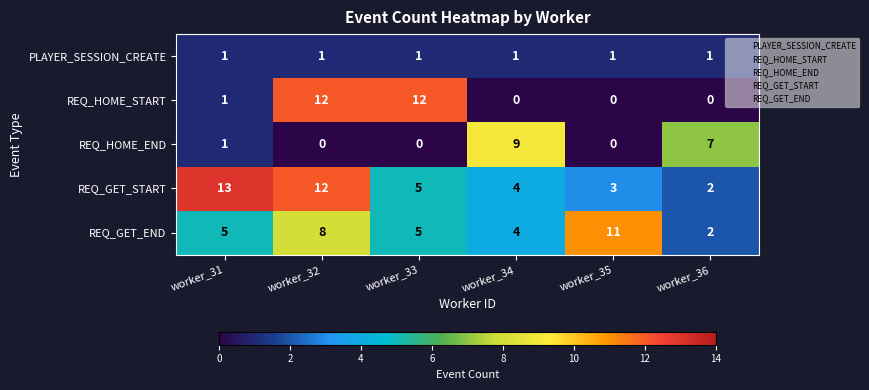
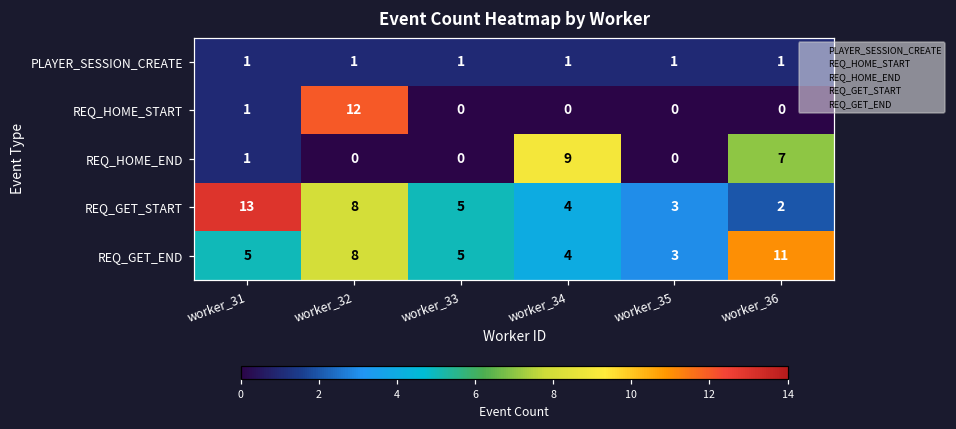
REQ_HOME_START, worker_33: 12 -> 0
REQ_GET_START, worker_32: 12 -> 8
REQ_GET_END, worker_35: 11 -> 3
REQ_GET_END, worker_36: 2 -> 11
